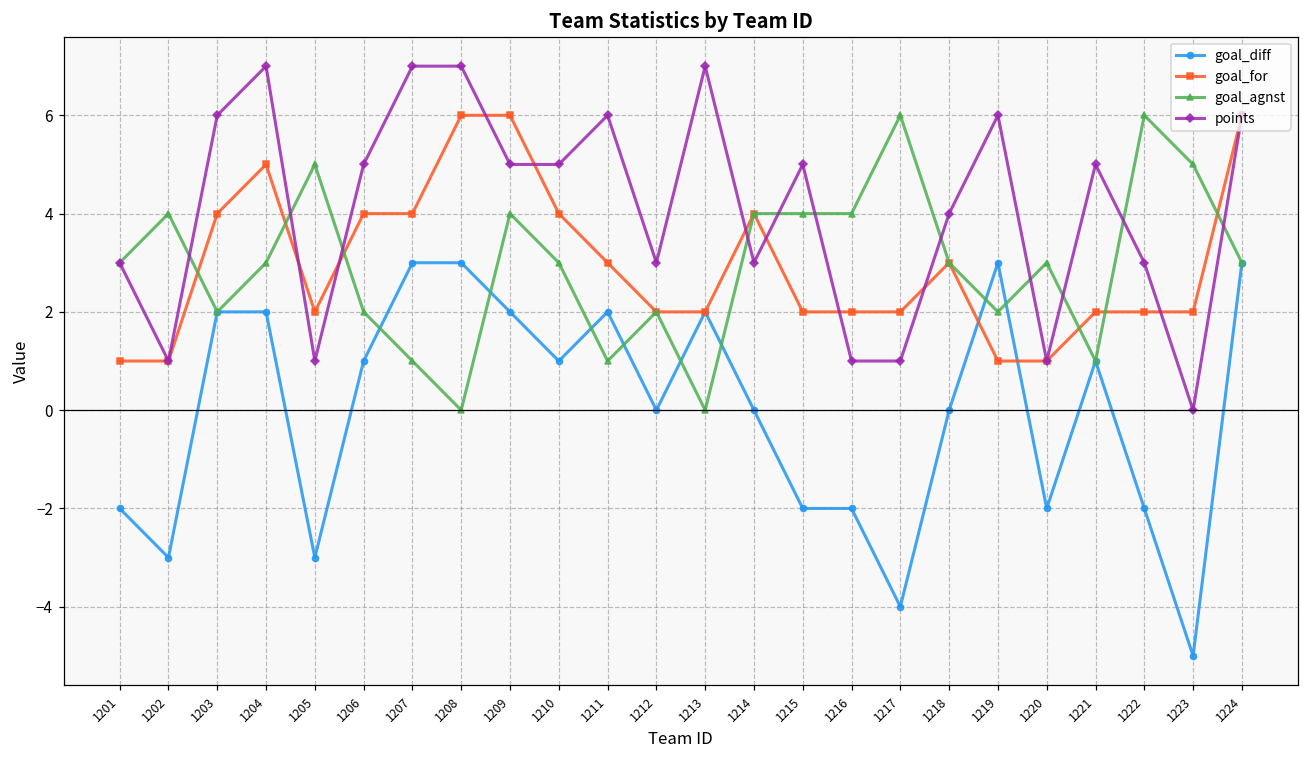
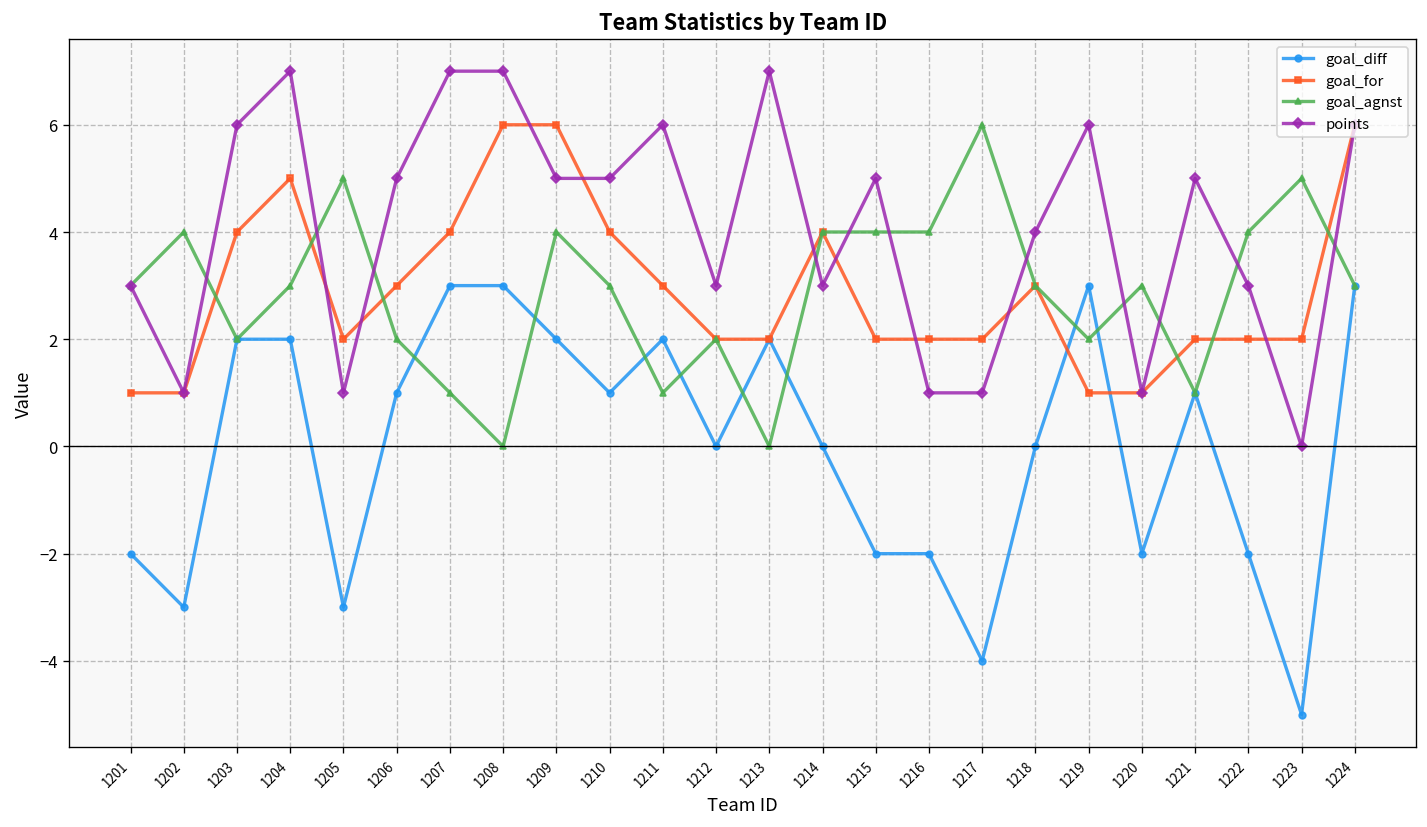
goal_for, 1206: 4 -> 3
goal_agnst, 1222: 6 -> 4
